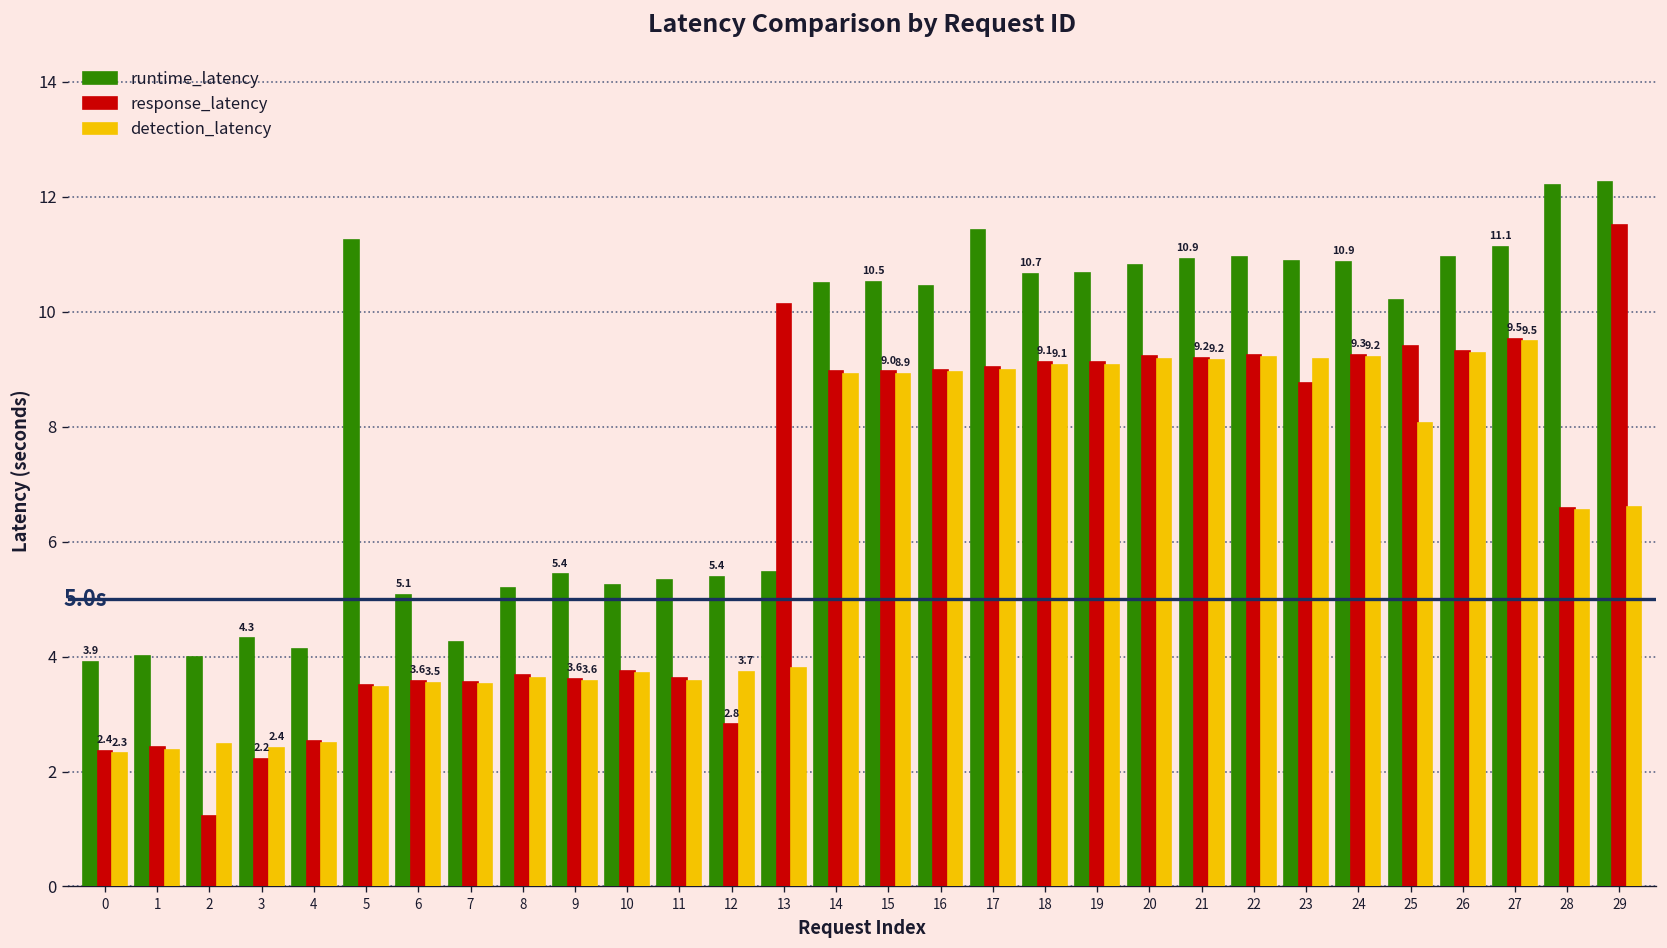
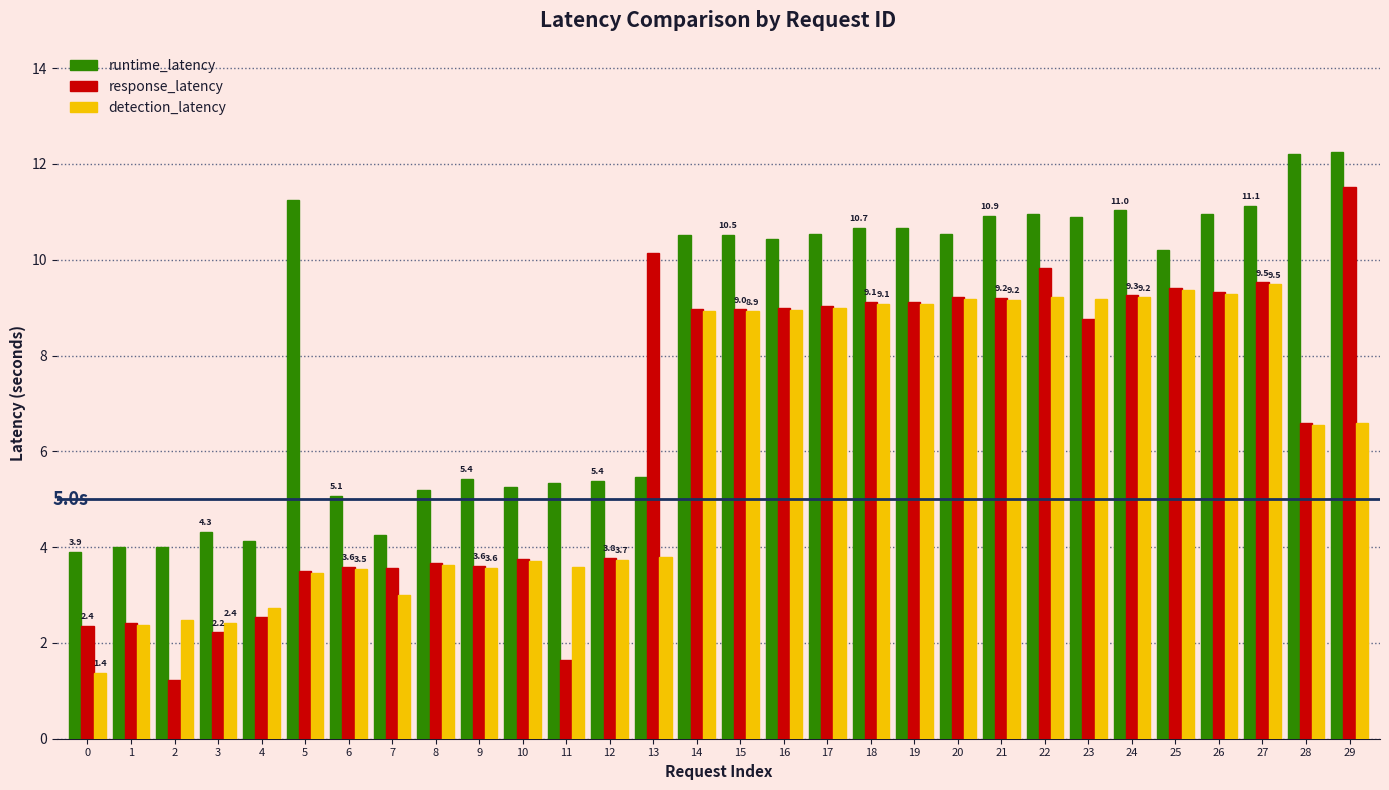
detection_latency, 0: 2.3 -> 1.4
detection_latency, 4: 2.5 -> 2.7
detection_latency, 7: 3.5 -> 3.0
response_latency, 11: 3.6 -> 1.6
response_latency, 12: 2.8 -> 3.8
runtime_latency, 17: 11.4 -> 10.5
runtime_latency, 20: 10.8 -> 10.5
response_latency, 22: 9.3 -> 9.8
runtime_latency, 24: 10.9 -> 11.0
detection_latency, 25: 8.1 -> 9.4
